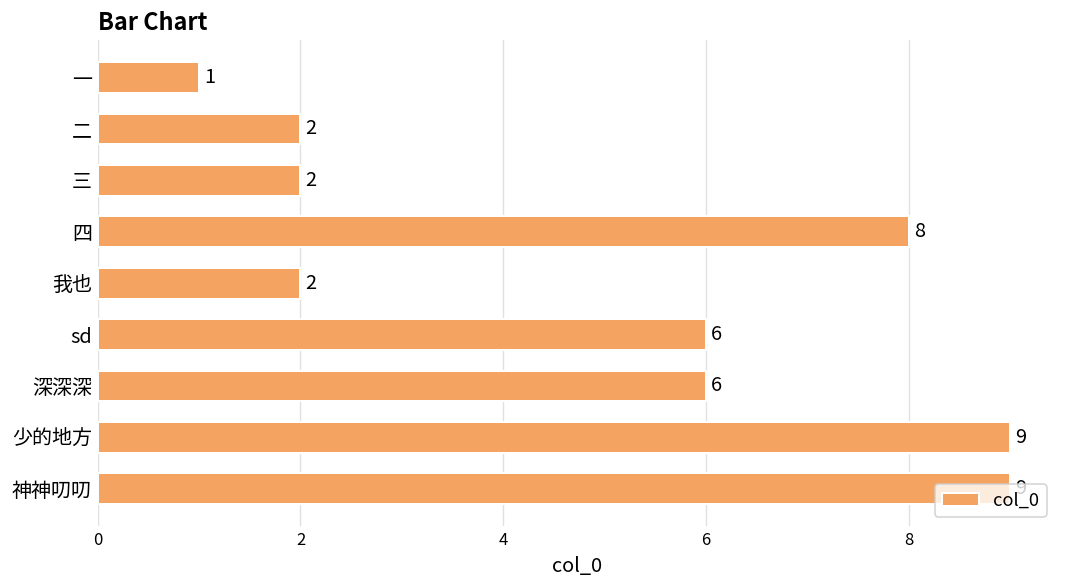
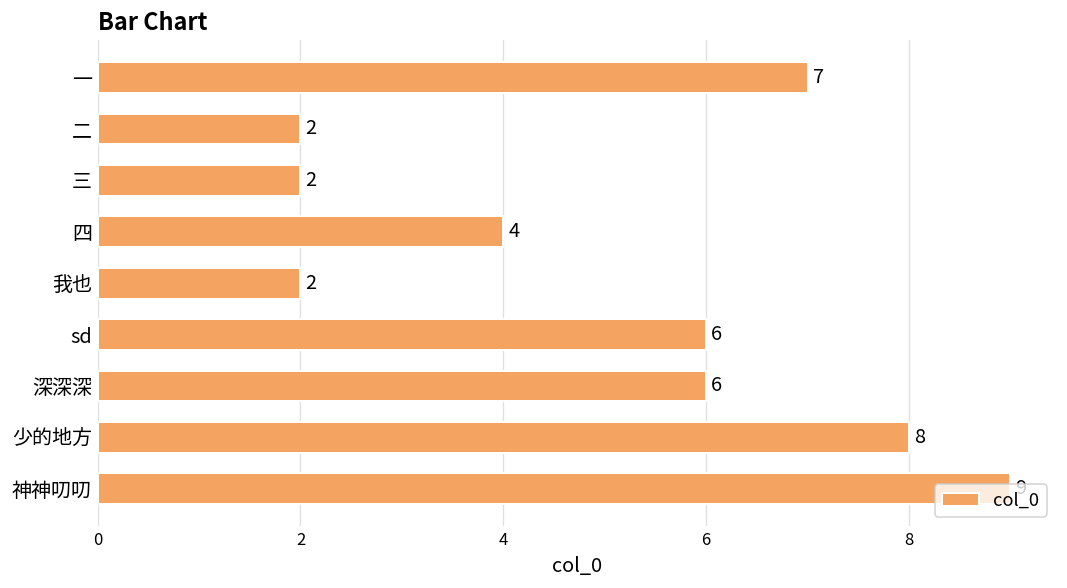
一: 1 -> 7
四: 8 -> 4
少的地方: 9 -> 8
